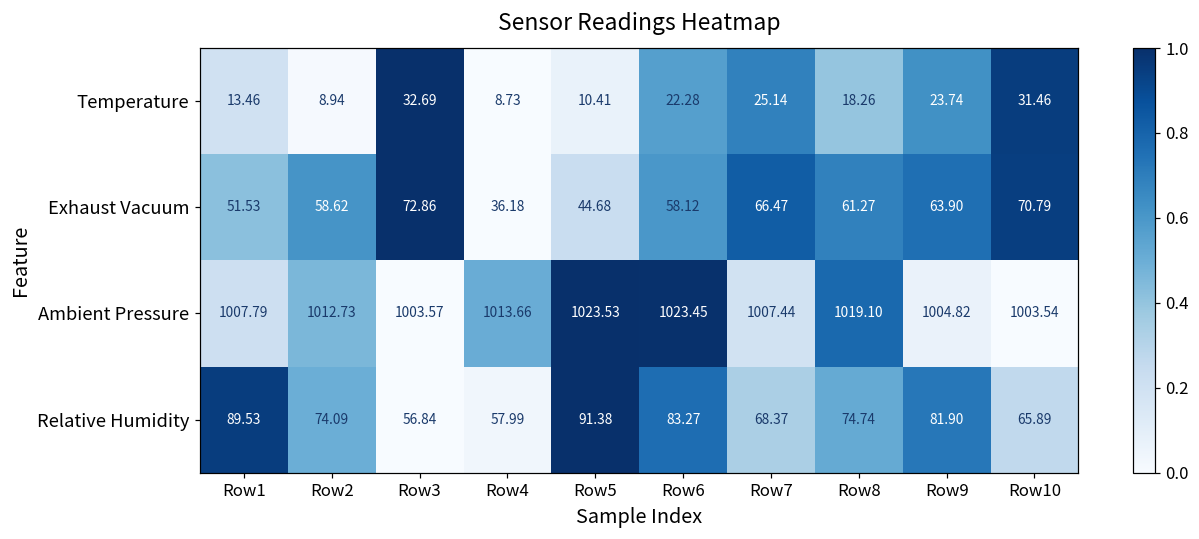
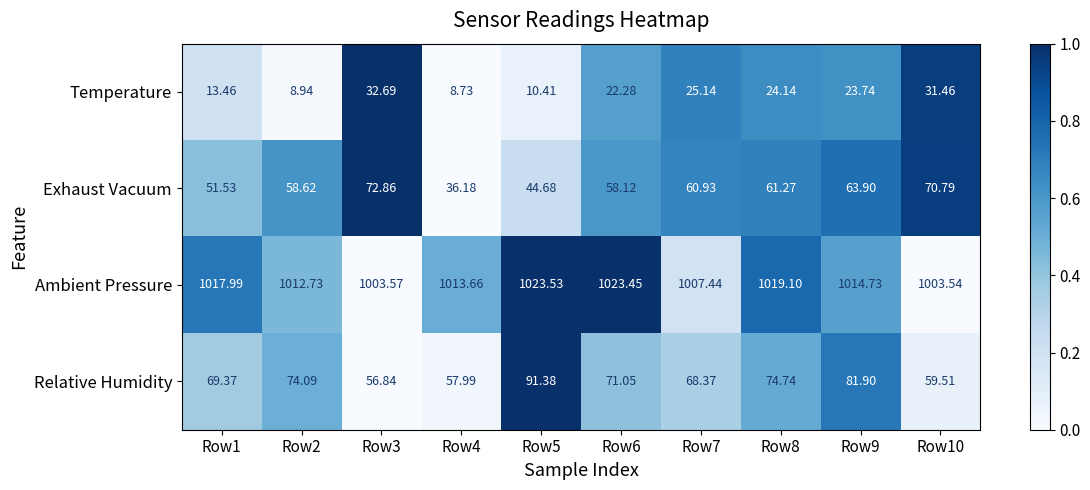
Temperature, Row8: 18.26 -> 24.14
Exhaust Vacuum, Row7: 66.47 -> 60.93
Ambient Pressure, Row1: 1007.79 -> 1017.99
Ambient Pressure, Row9: 1004.82 -> 1014.73
Relative Humidity, Row1: 89.53 -> 69.37
Relative Humidity, Row6: 83.27 -> 71.05
Relative Humidity, Row10: 65.89 -> 59.51
